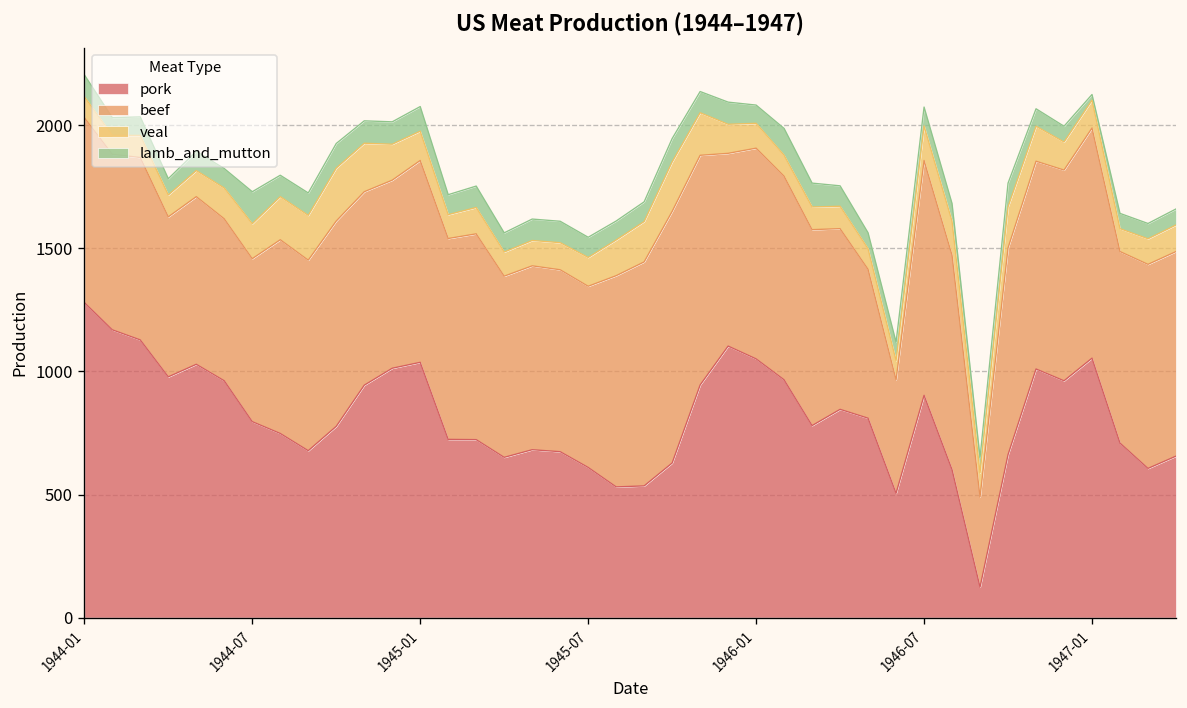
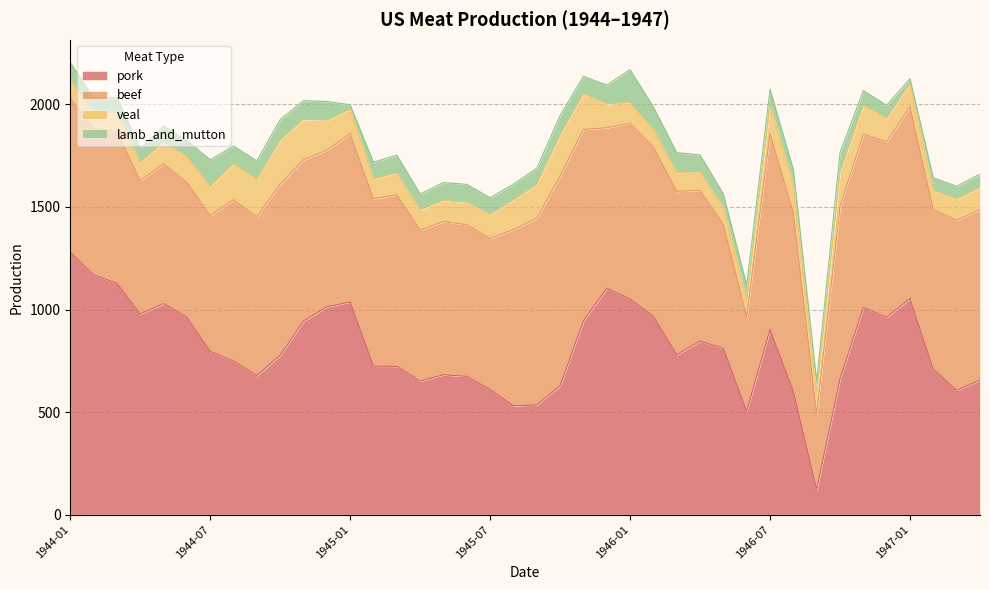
lamb_and_mutton, 1945-01: 100 -> 20
lamb_and_mutton, 1946-01: 70 -> 160
